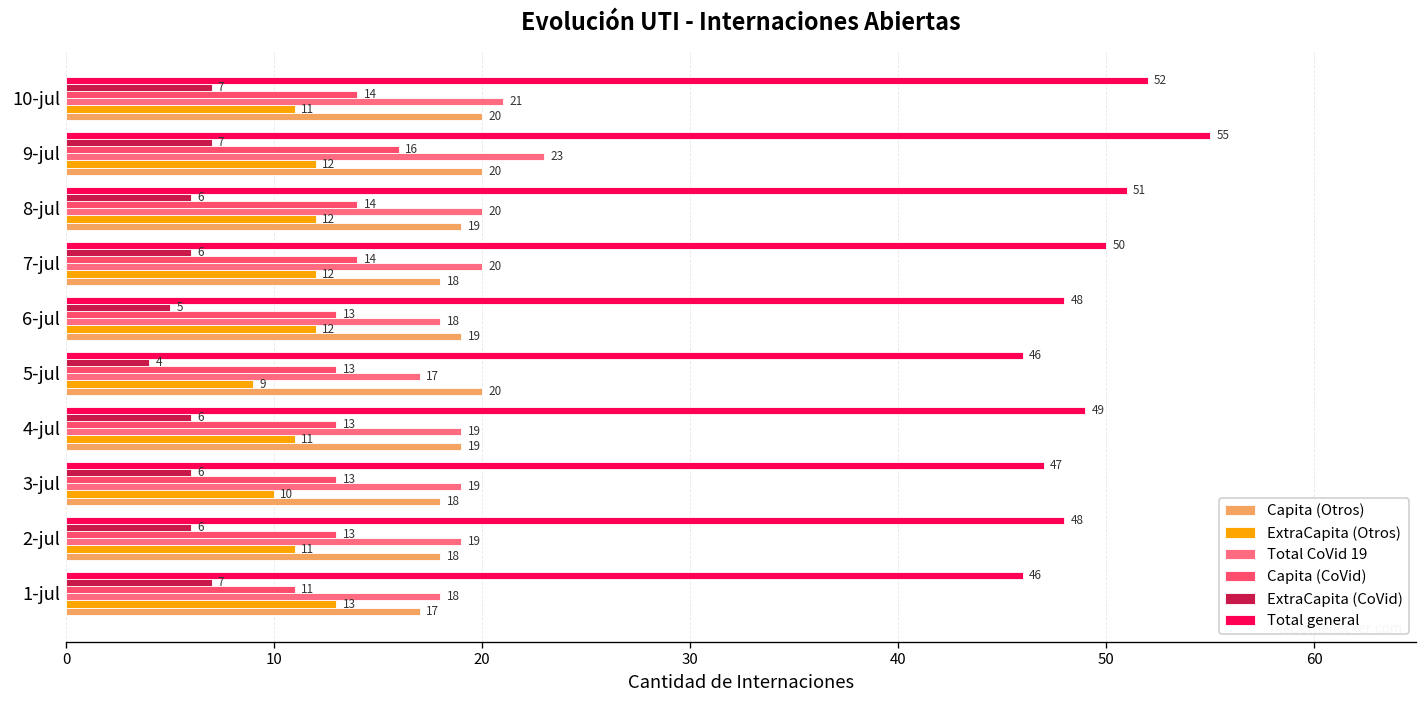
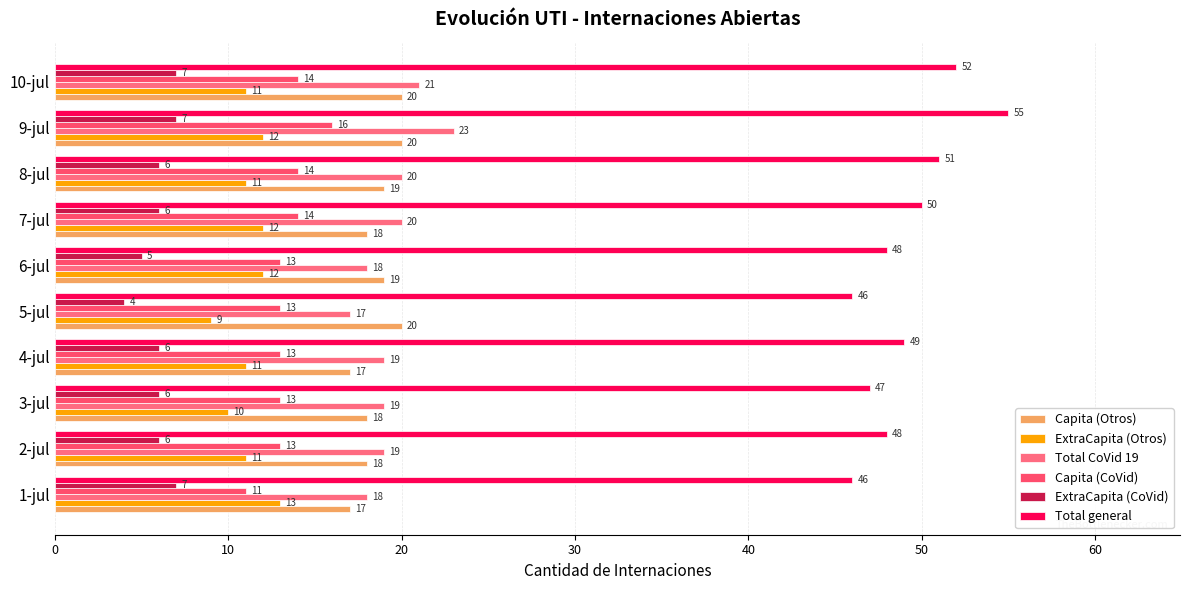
ExtraCapita (Otros), 8-jul: 12 -> 11
Capita (Otros), 4-jul: 19 -> 17
